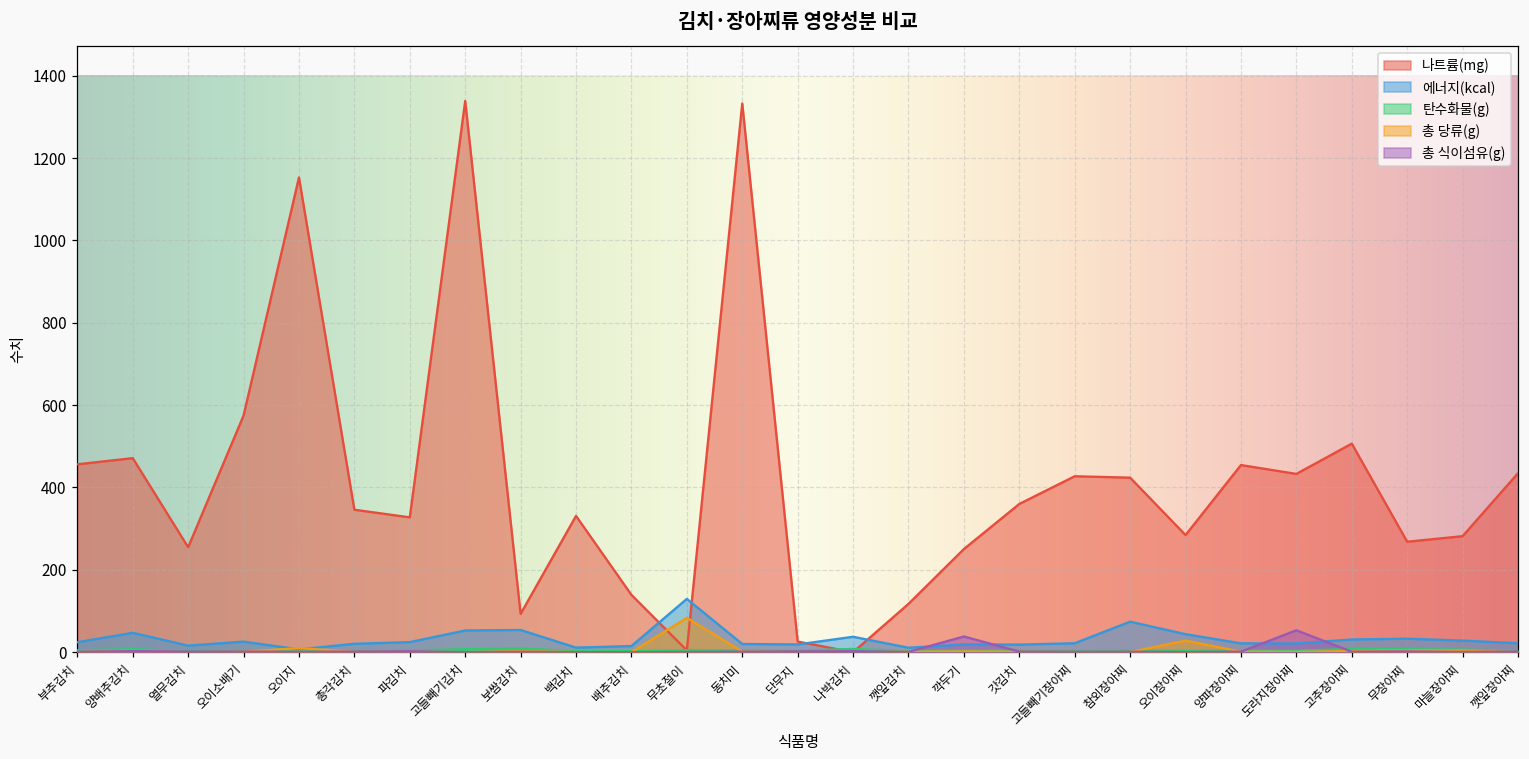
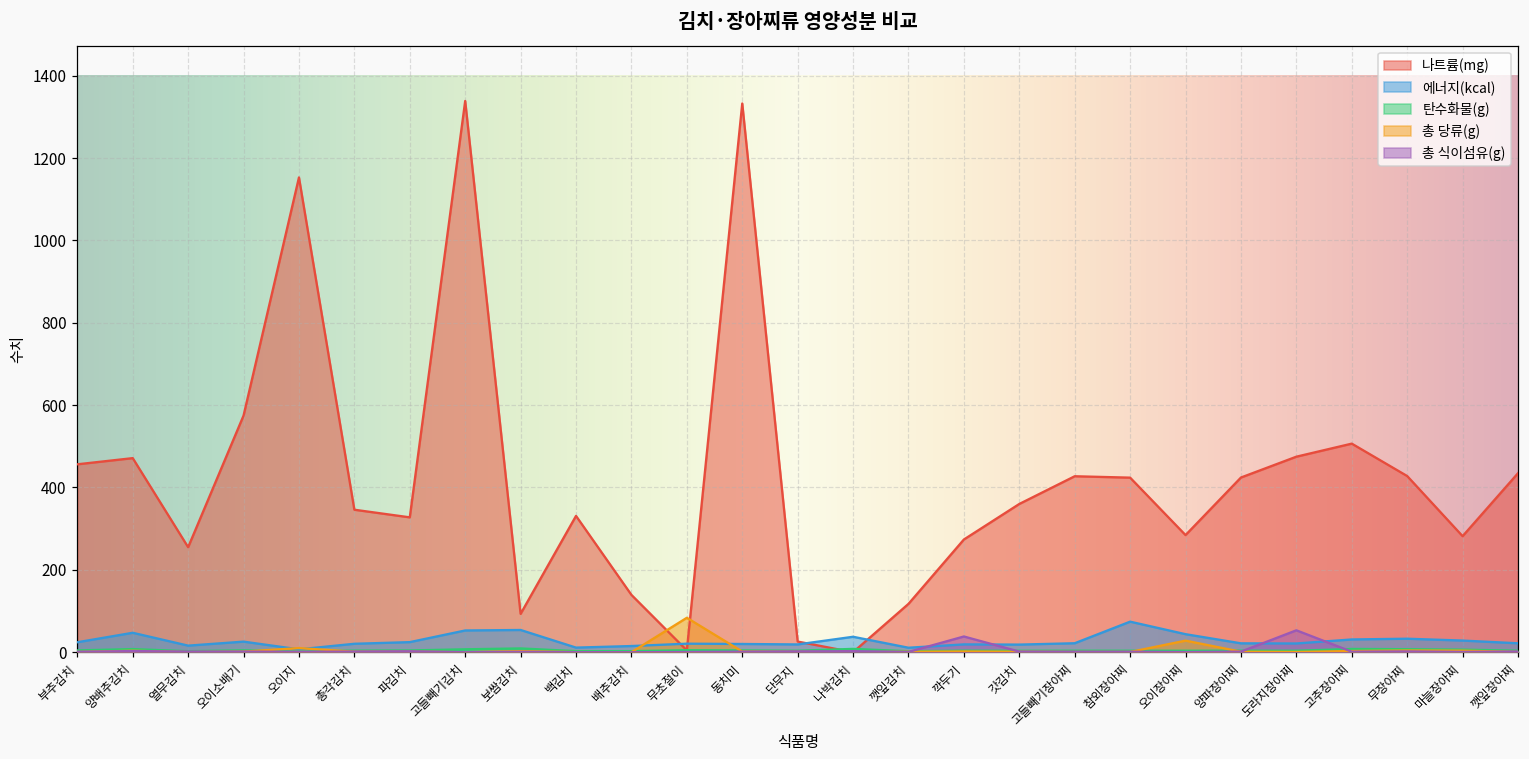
에너지(kcal), 무초절이: 130 -> 20
나트륨(mg), 깍두기: 250 -> 270
나트륨(mg), 양파장아찌: 450 -> 420
나트륨(mg), 도라지장아찌: 430 -> 470
나트륨(mg), 무장아찌: 270 -> 430
